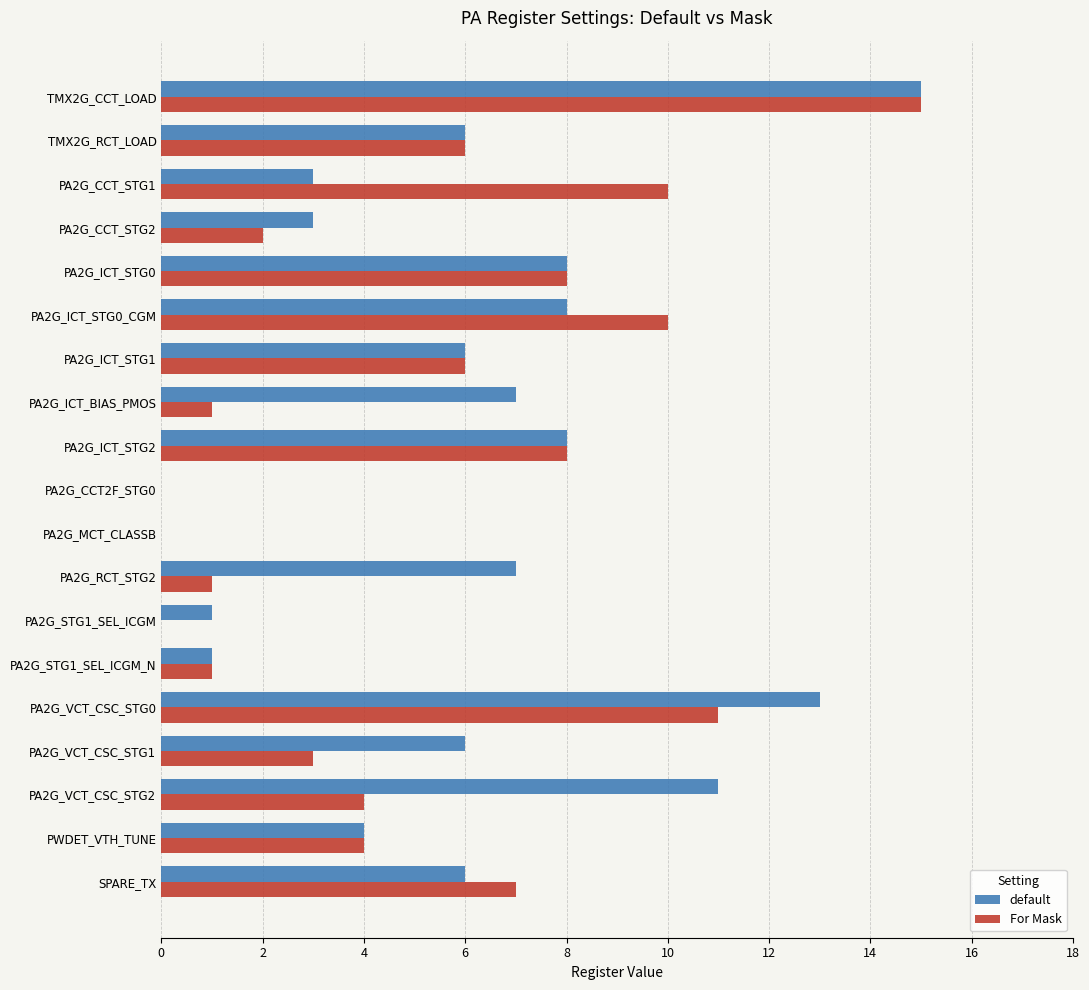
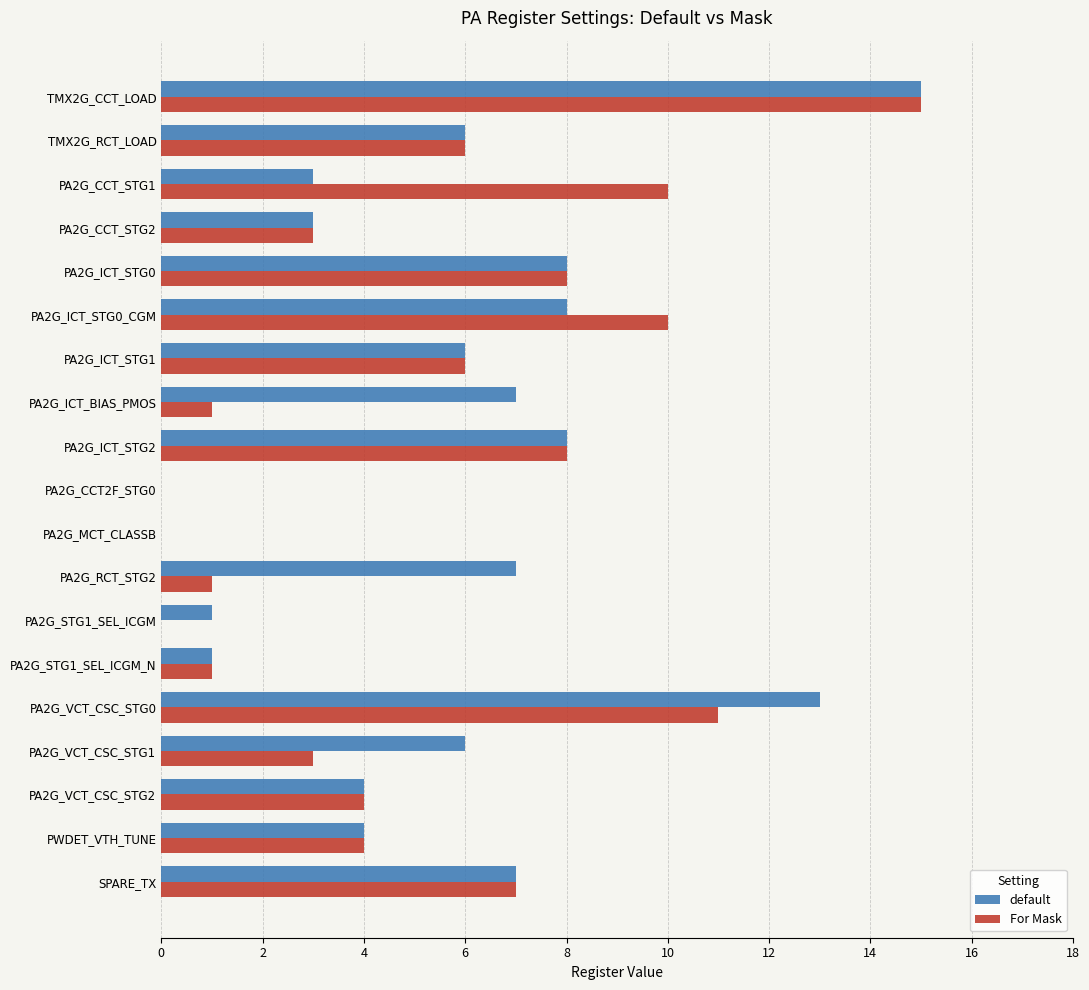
For Mask, PA2G_CCT_STG2: 2 -> 3
default, PA2G_VCT_CSC_STG2: 11 -> 4
default, SPARE_TX: 6 -> 7
